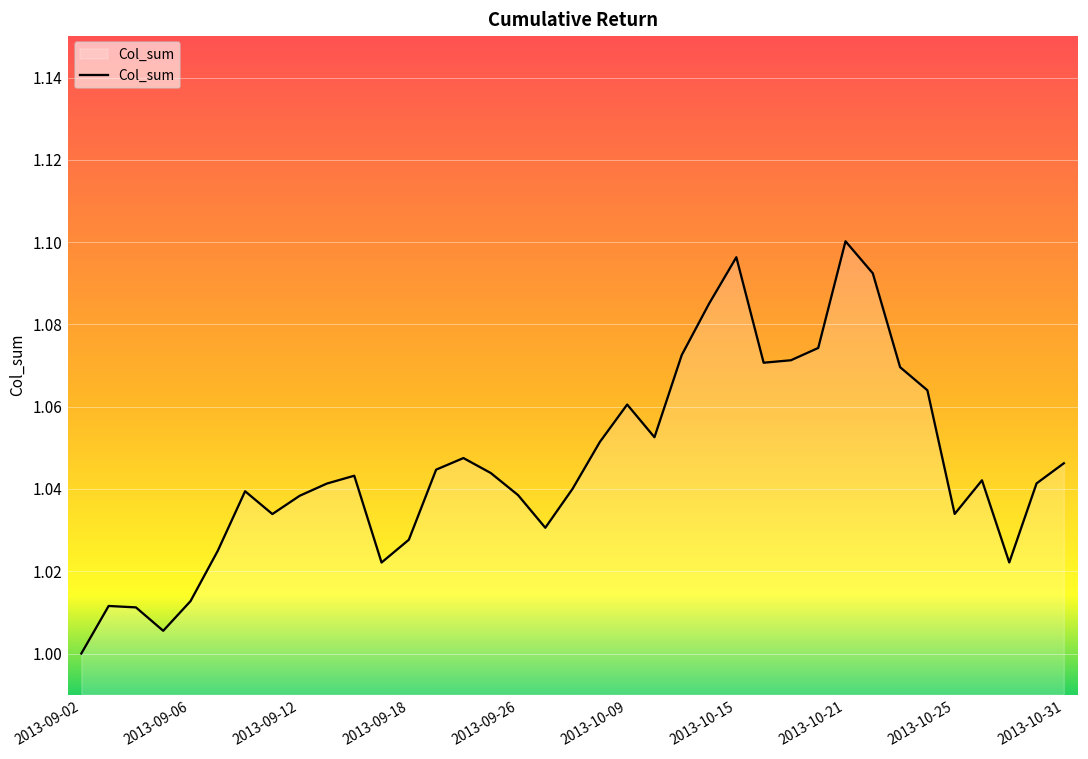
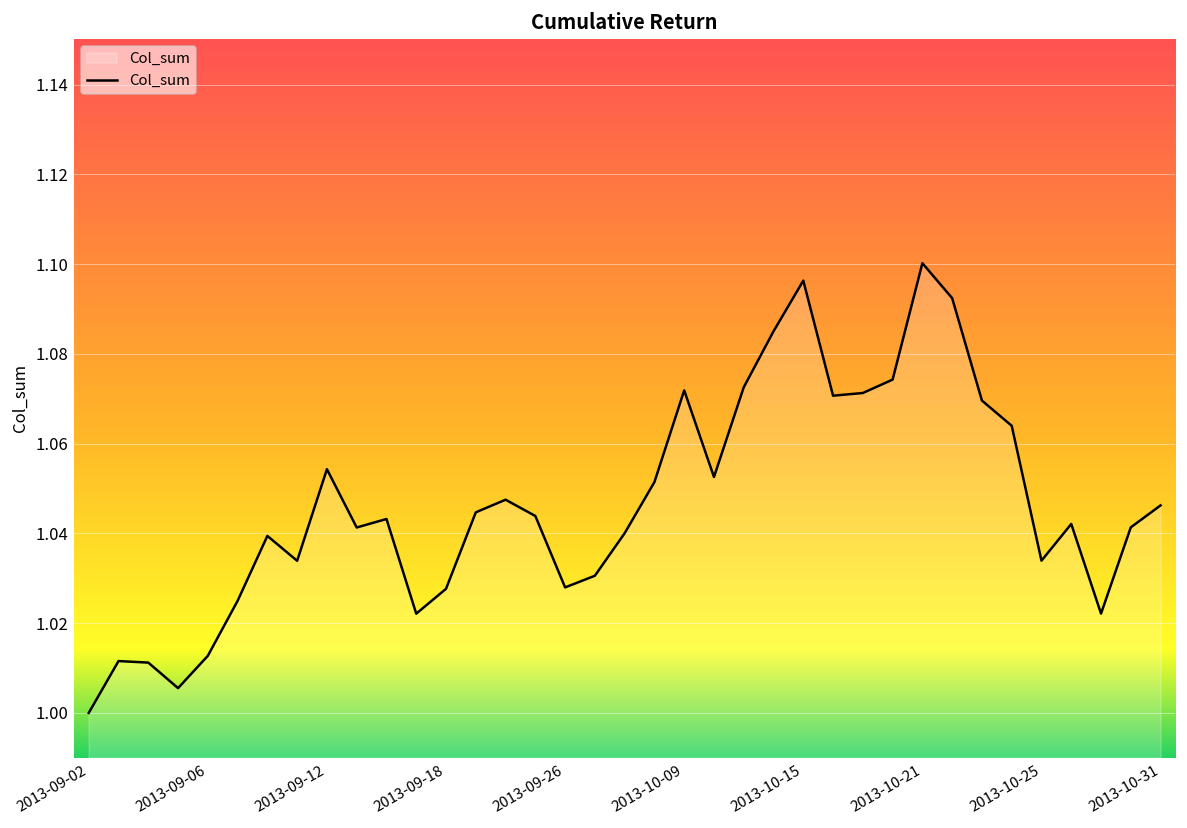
2013-09-12: 1.038 -> 1.054
2013-09-26: 1.039 -> 1.028
2013-10-09: 1.061 -> 1.072
